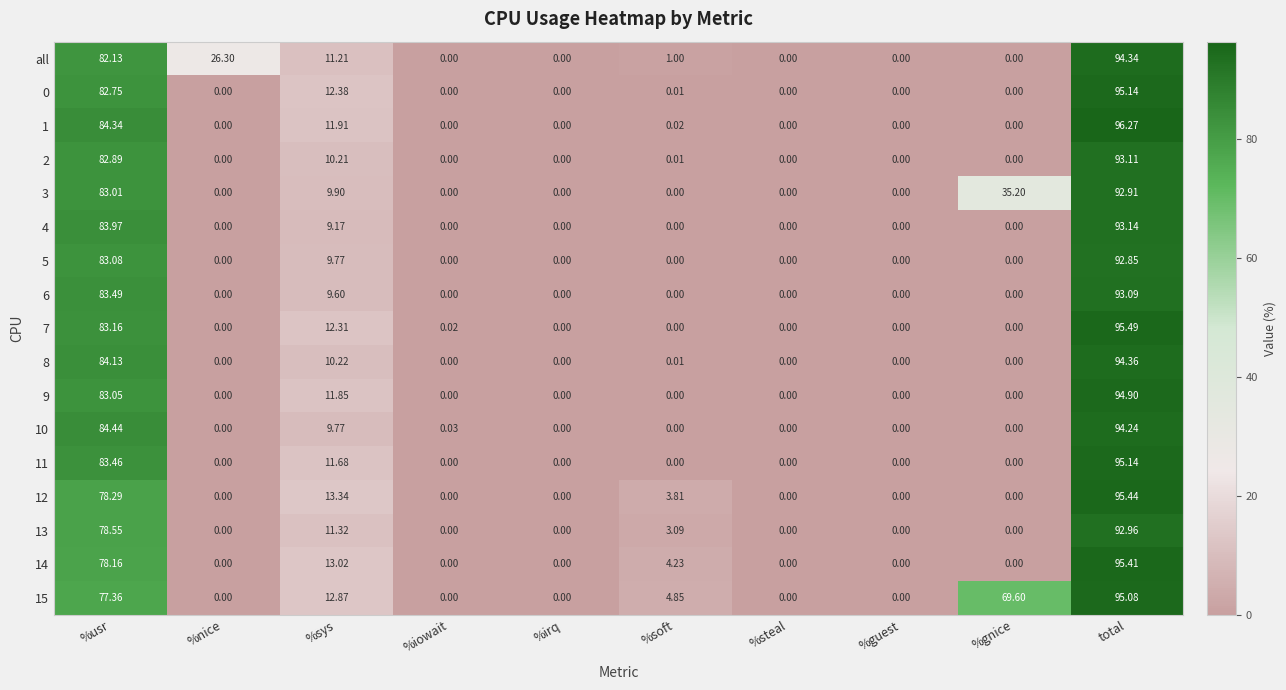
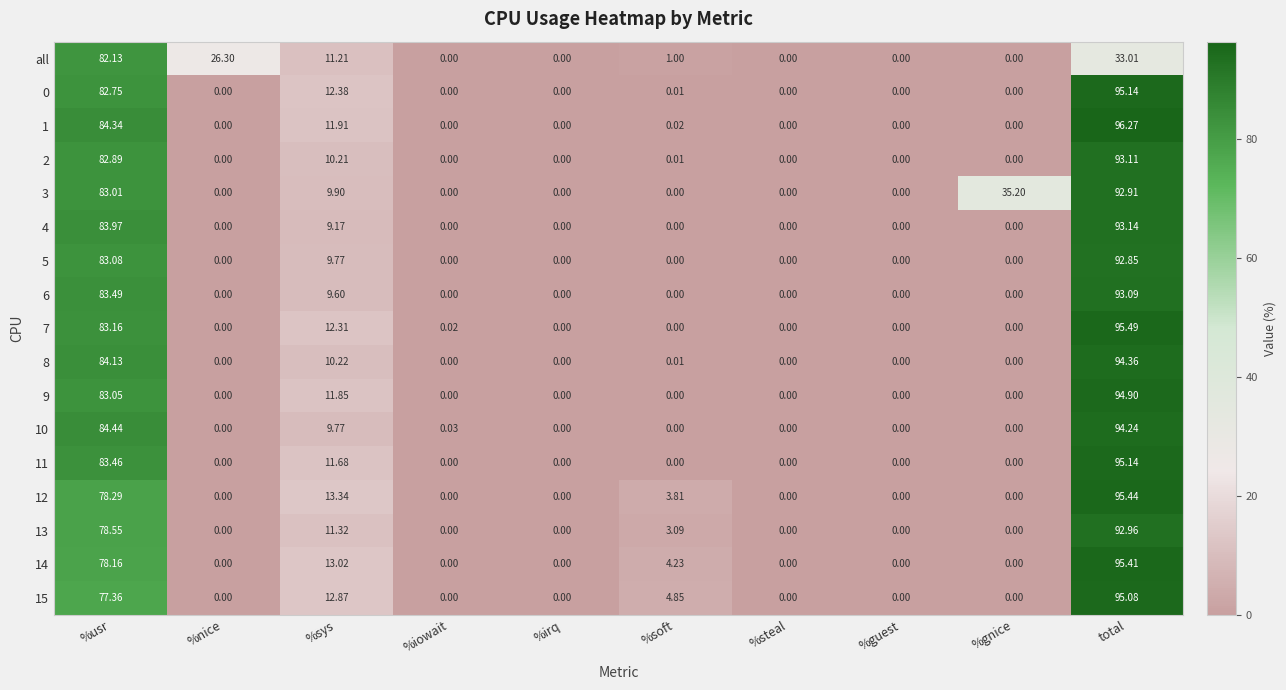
all, total: 94.34 -> 33.01
15, %gnice: 69.60 -> 0.00
